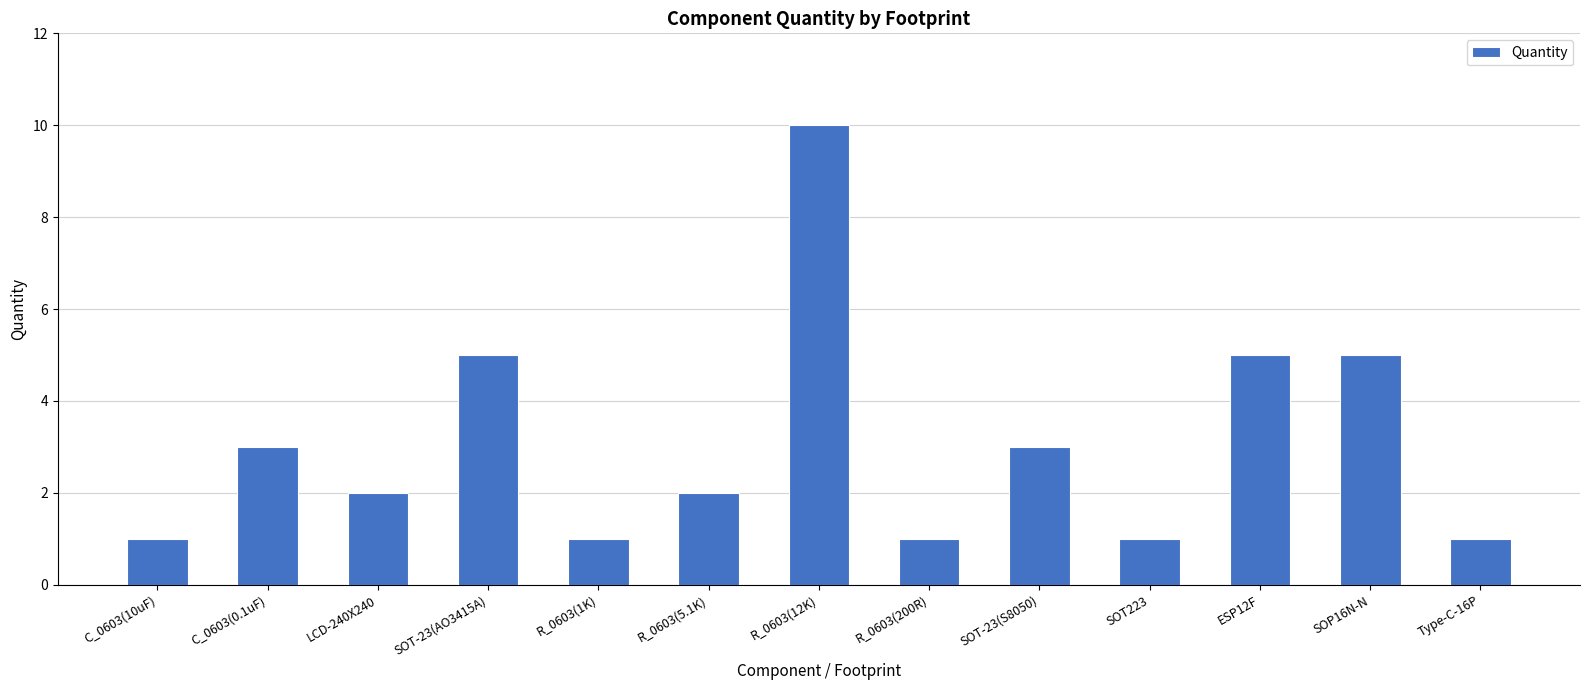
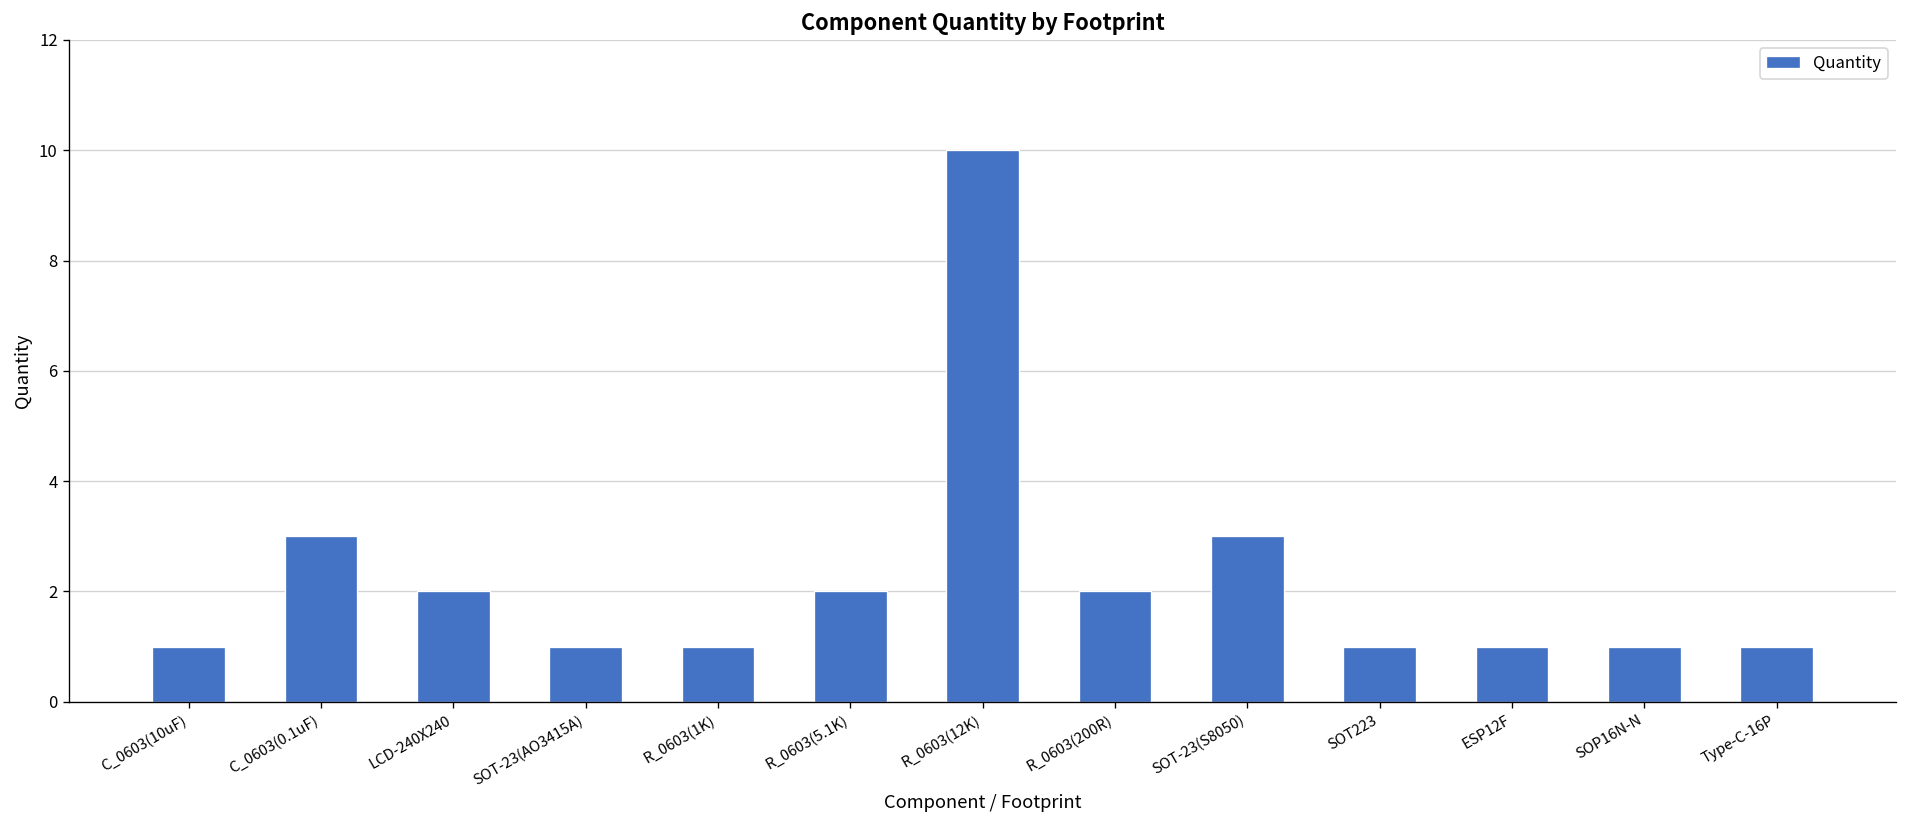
SOT-23(AO3415A): 5 -> 1
R_0603(200R): 1 -> 2
ESP12F: 5 -> 1
SOP16N-N: 5 -> 1
